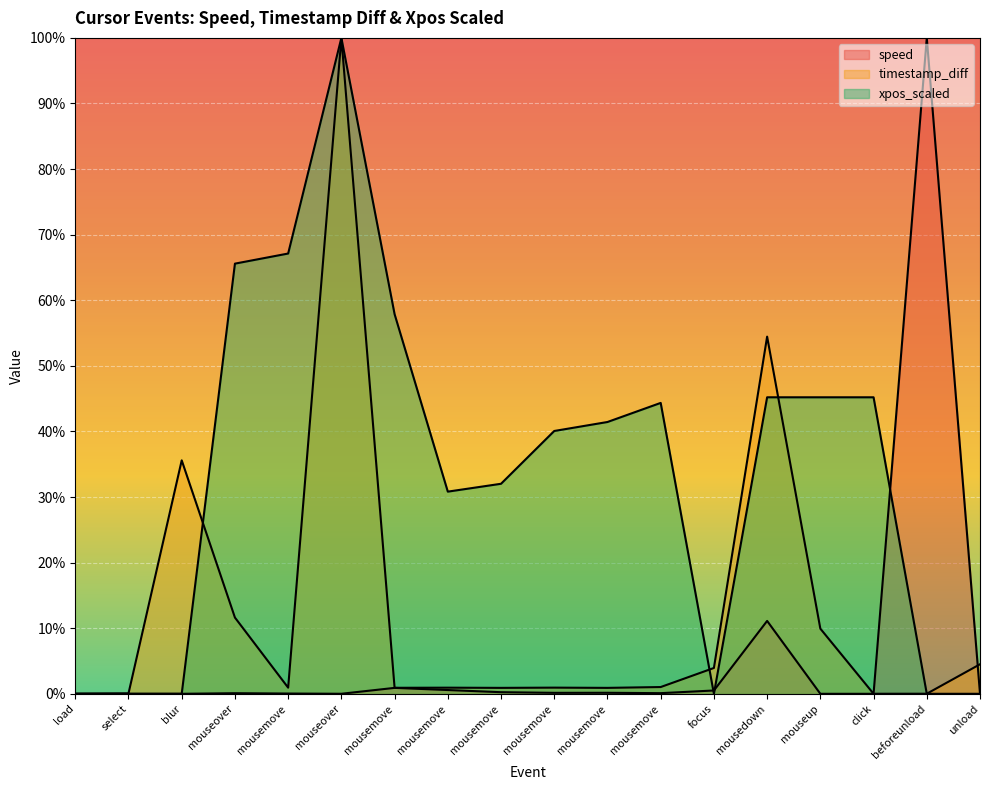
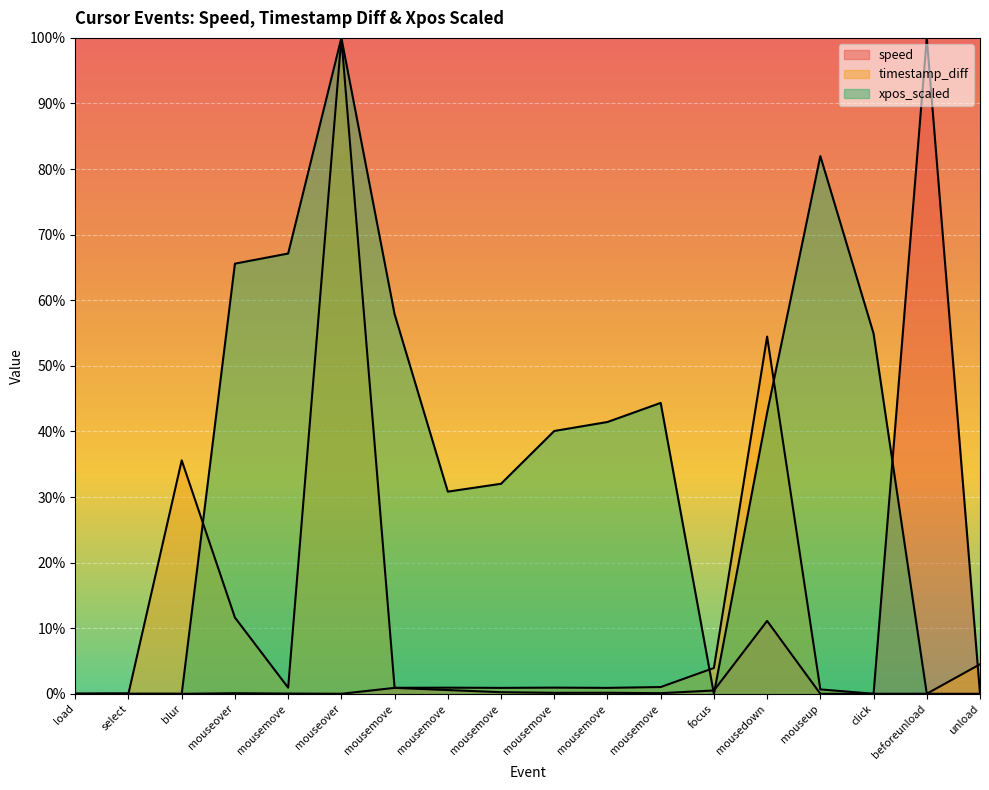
xpos_scaled, mousedown: 45% -> 43%
timestamp_diff, mouseup: 10% -> 1%
xpos_scaled, mouseup: 45% -> 82%
xpos_scaled, click: 45% -> 55%
